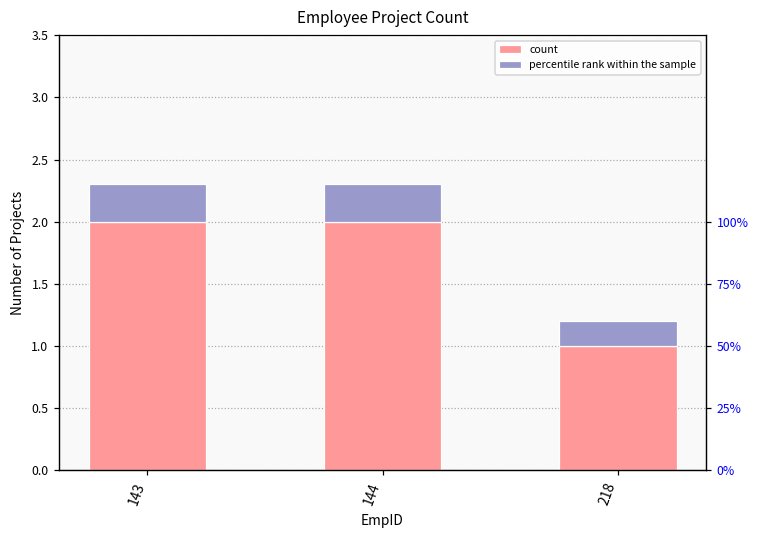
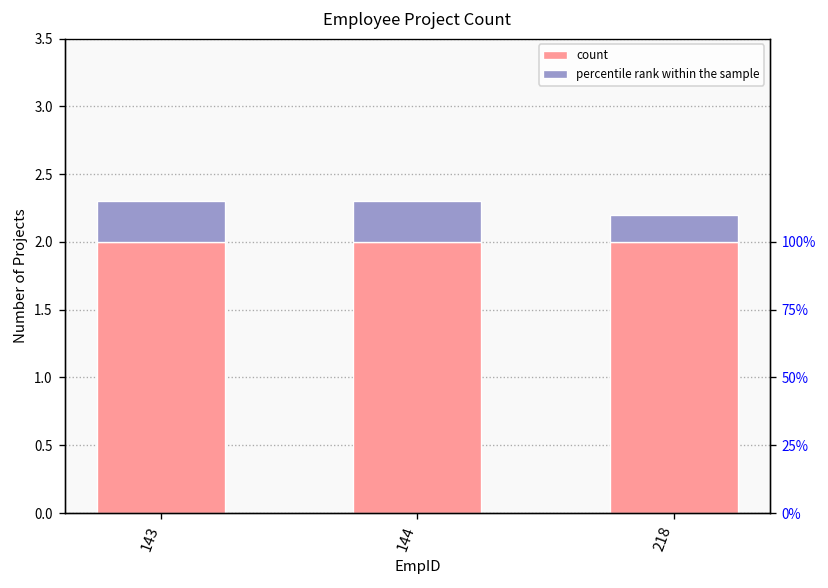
count, 218: 1 -> 2
